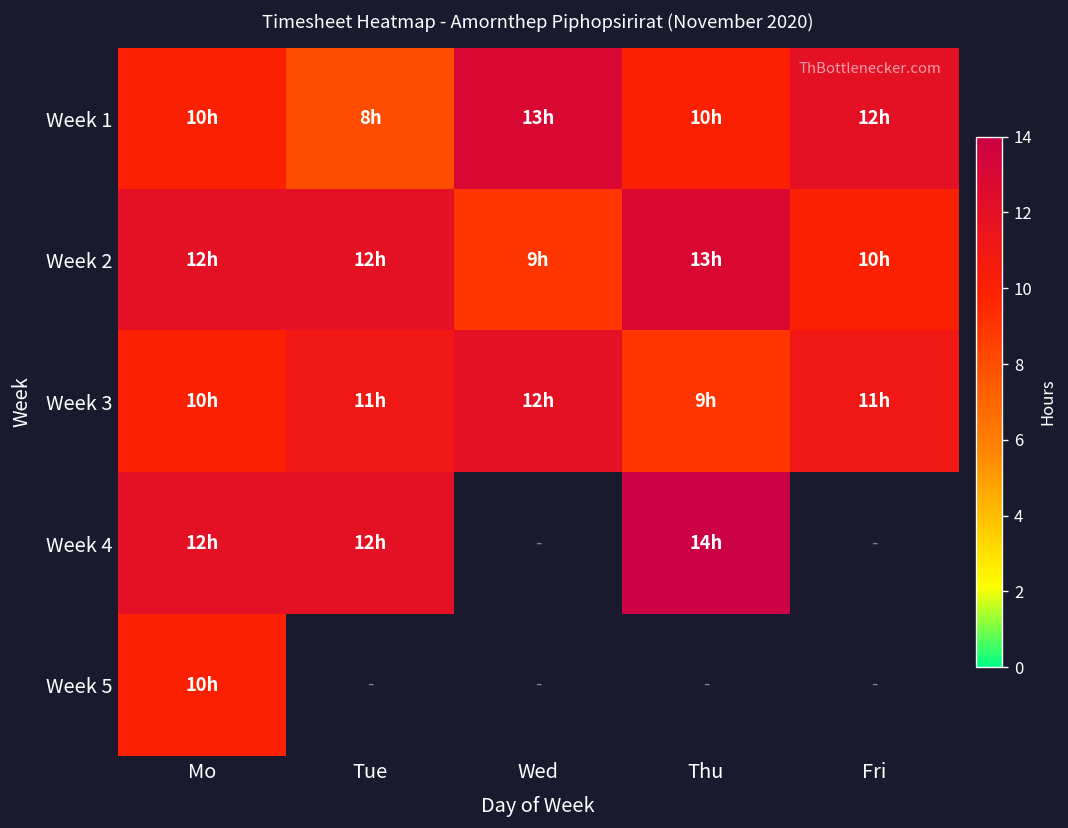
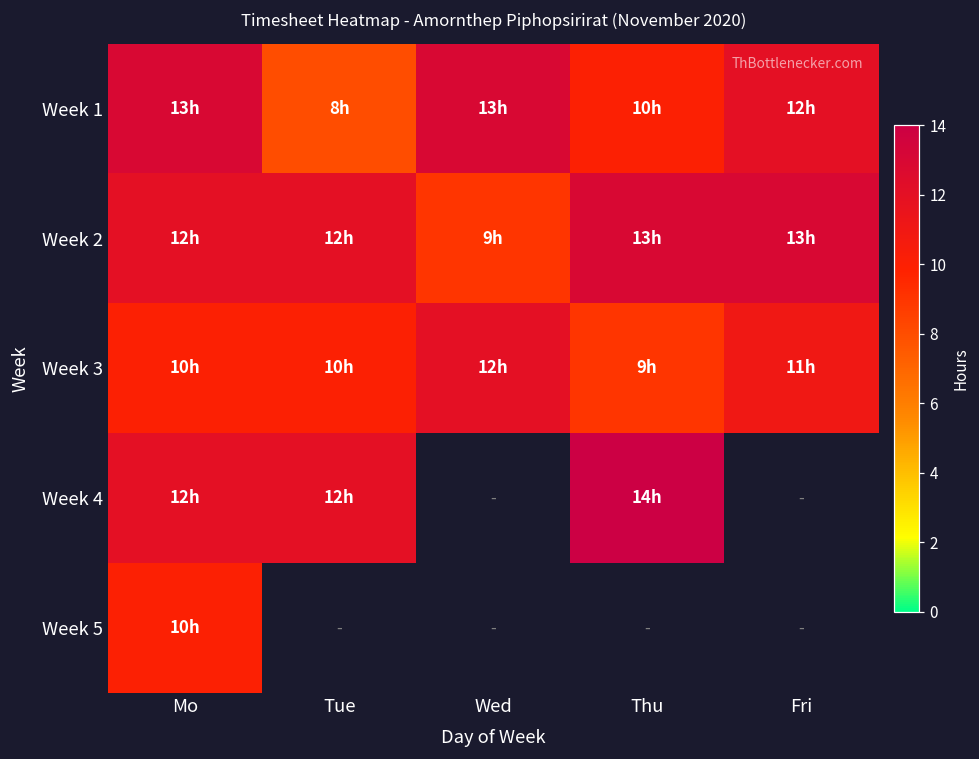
Week 1, Mo: 10h -> 13h
Week 2, Fri: 10h -> 13h
Week 3, Tue: 11h -> 10h
